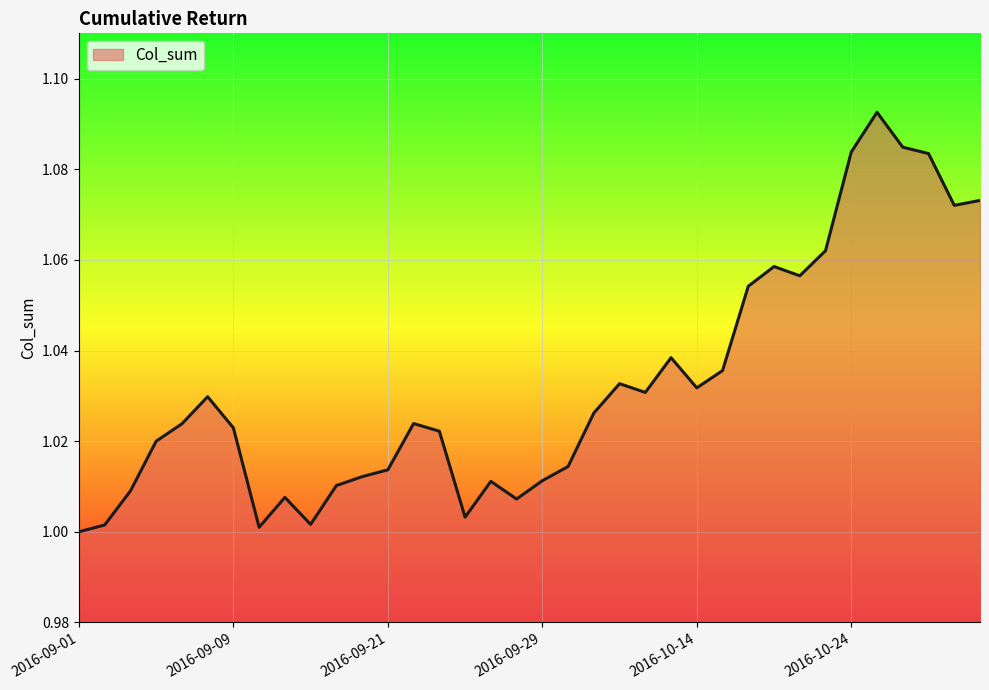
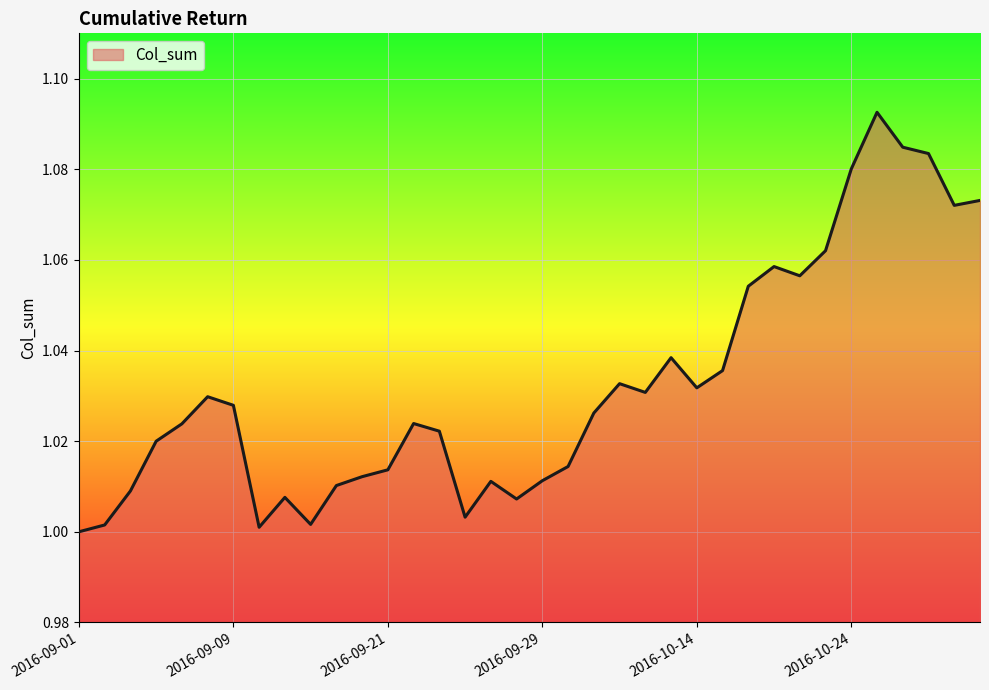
2016-09-09: 1.023 -> 1.028
2016-10-24: 1.084 -> 1.080
